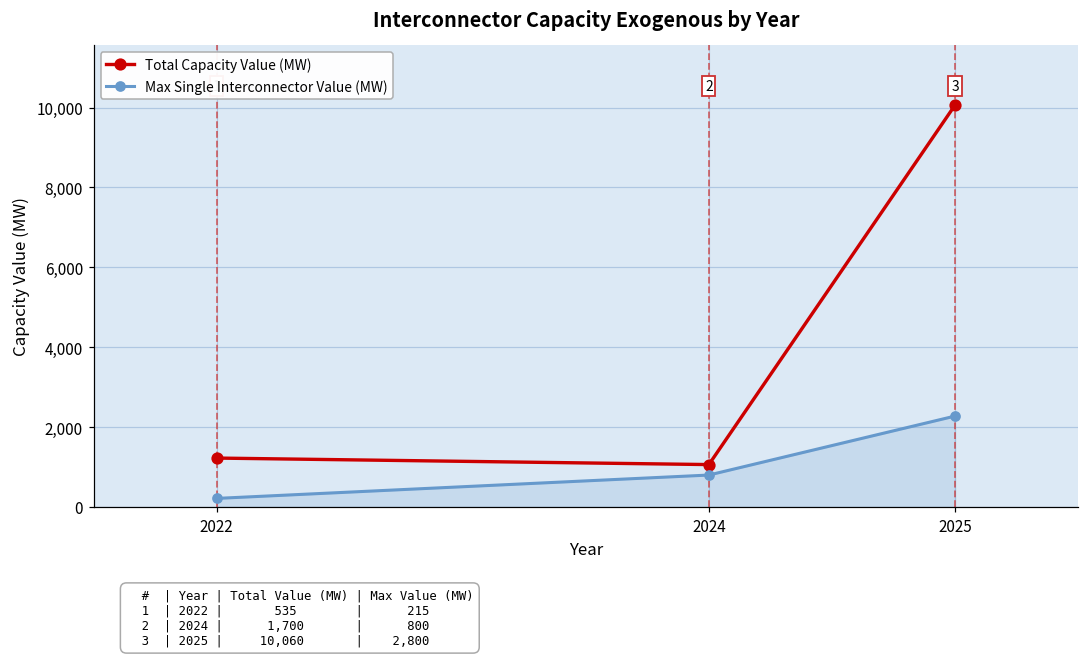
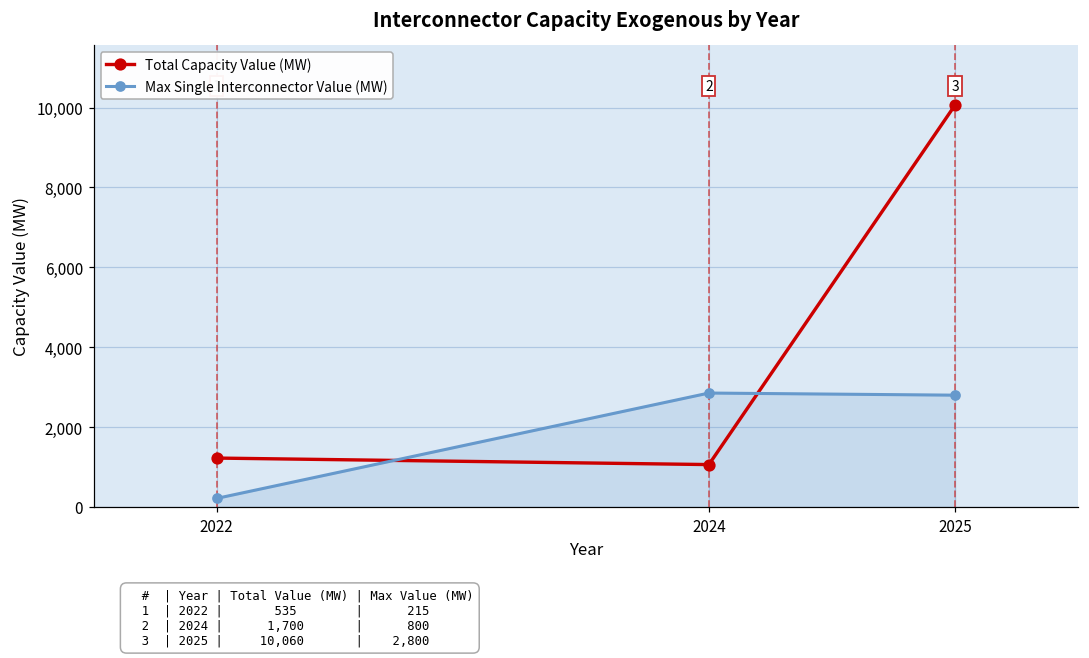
Max Single Interconnector Value (MW), 2024: 800 -> 2,900
Max Single Interconnector Value (MW), 2025: 2,300 -> 2,800
